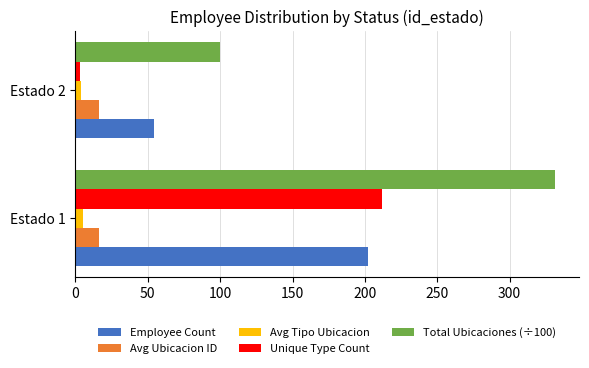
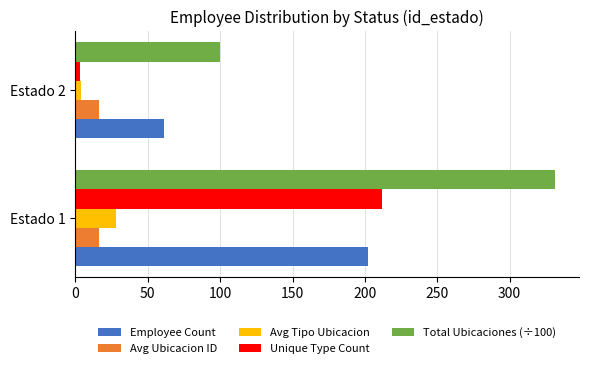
Employee Count, Estado 2: 54 -> 61
Avg Tipo Ubicacion, Estado 1: 5 -> 28
